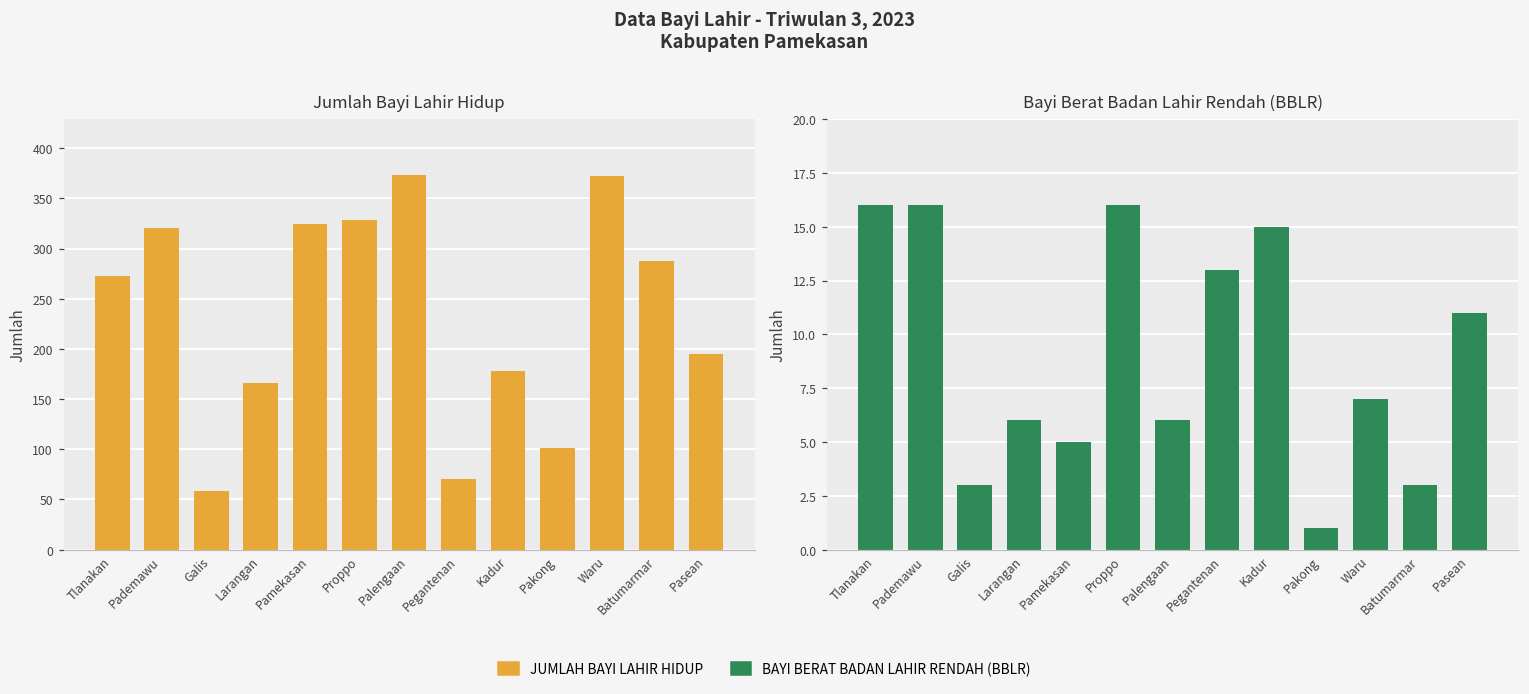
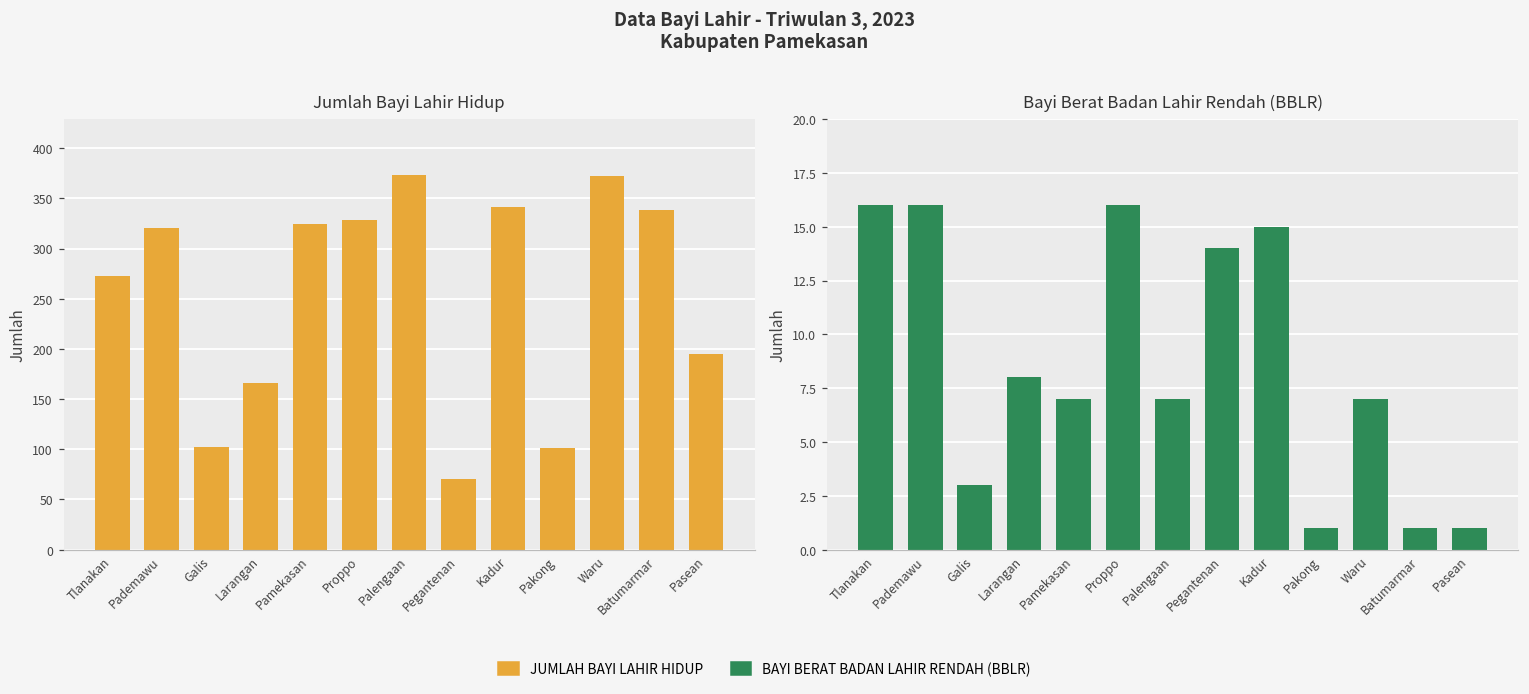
Jumlah Bayi Lahir Hidup, Galis: 60 -> 100
Jumlah Bayi Lahir Hidup, Kadur: 180 -> 340
Jumlah Bayi Lahir Hidup, Batumarmar: 290 -> 340
Bayi Berat Badan Lahir Rendah (BBLR), Larangan: 6 -> 8
Bayi Berat Badan Lahir Rendah (BBLR), Pamekasan: 5 -> 7
Bayi Berat Badan Lahir Rendah (BBLR), Palengaan: 6 -> 7
Bayi Berat Badan Lahir Rendah (BBLR), Pegantenan: 13 -> 14
Bayi Berat Badan Lahir Rendah (BBLR), Batumarmar: 3 -> 1
Bayi Berat Badan Lahir Rendah (BBLR), Pasean: 11 -> 1
